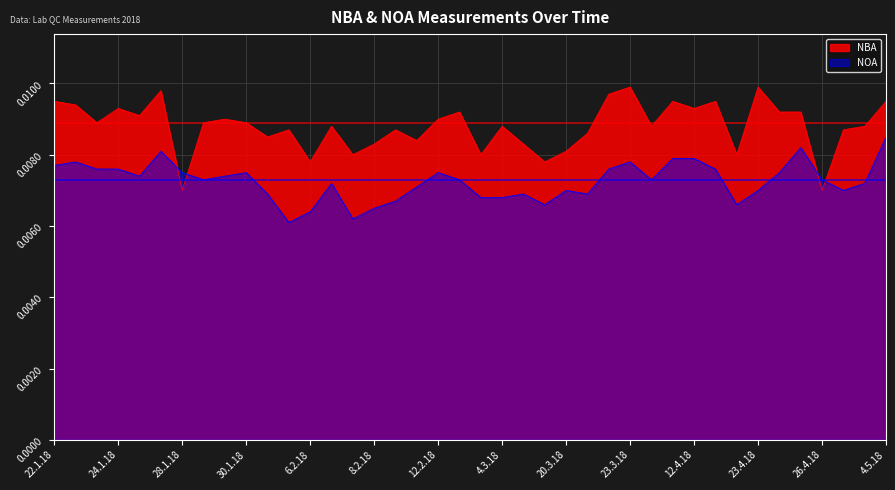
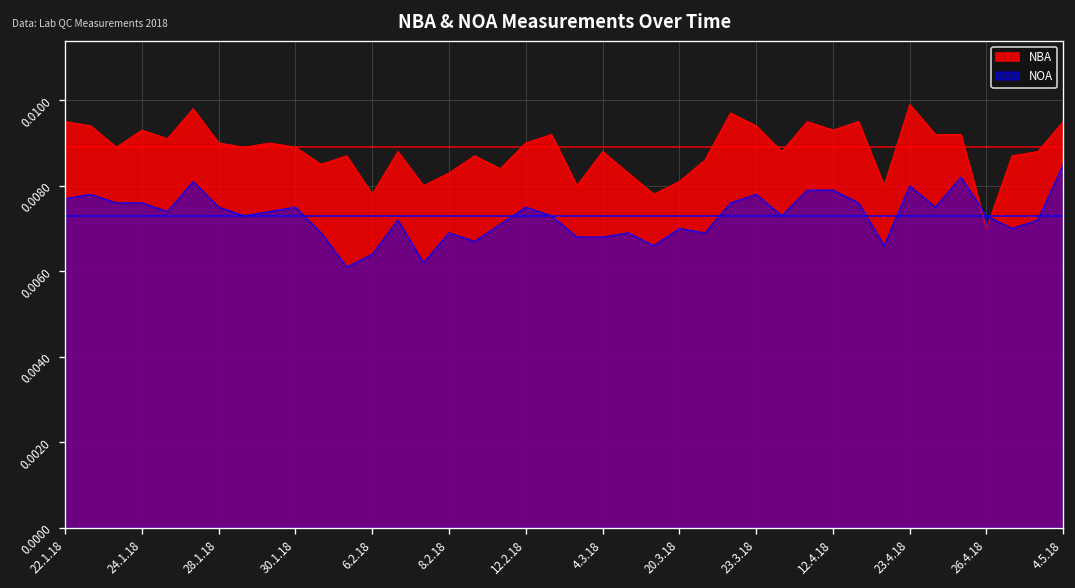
NBA, 28.1.18: 0.007 -> 0.009
NOA, 8.2.18: 0.0065 -> 0.0069
NBA, 23.3.18: 0.0099 -> 0.0094
NOA, 23.4.18: 0.007 -> 0.008
